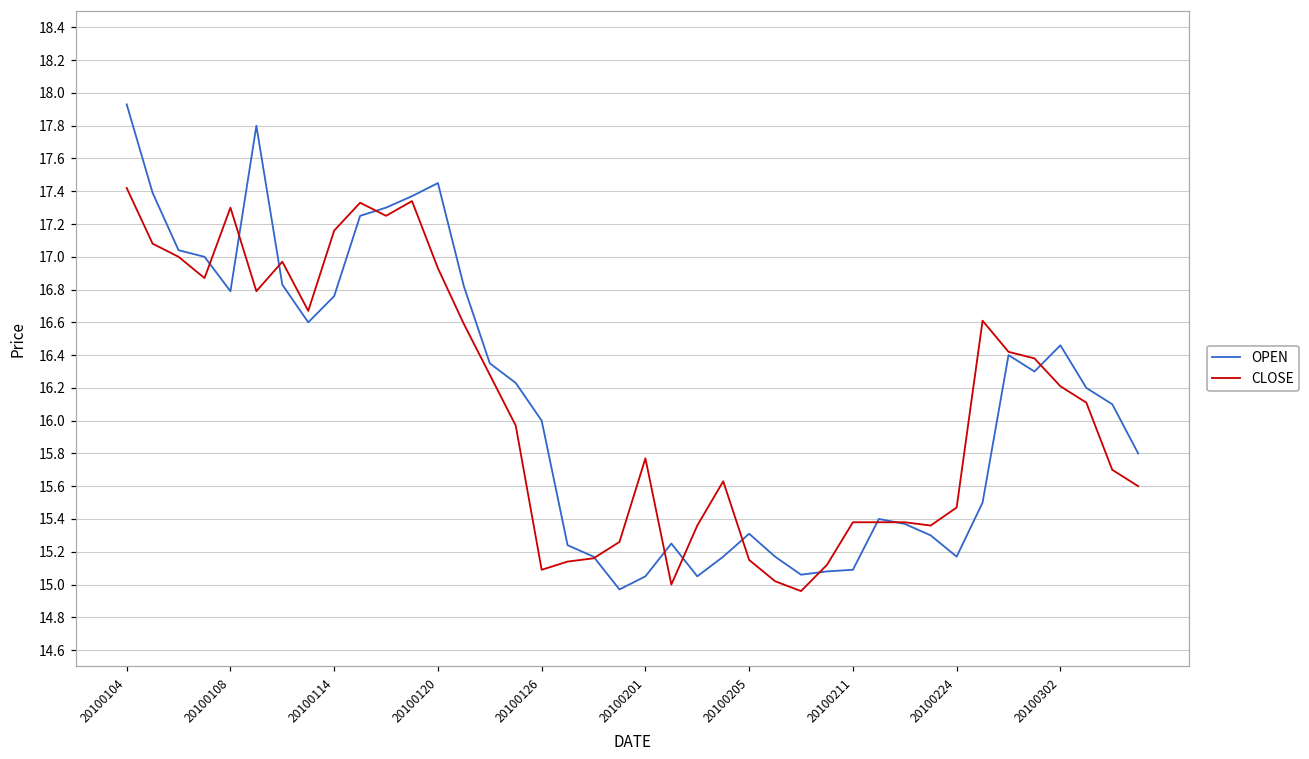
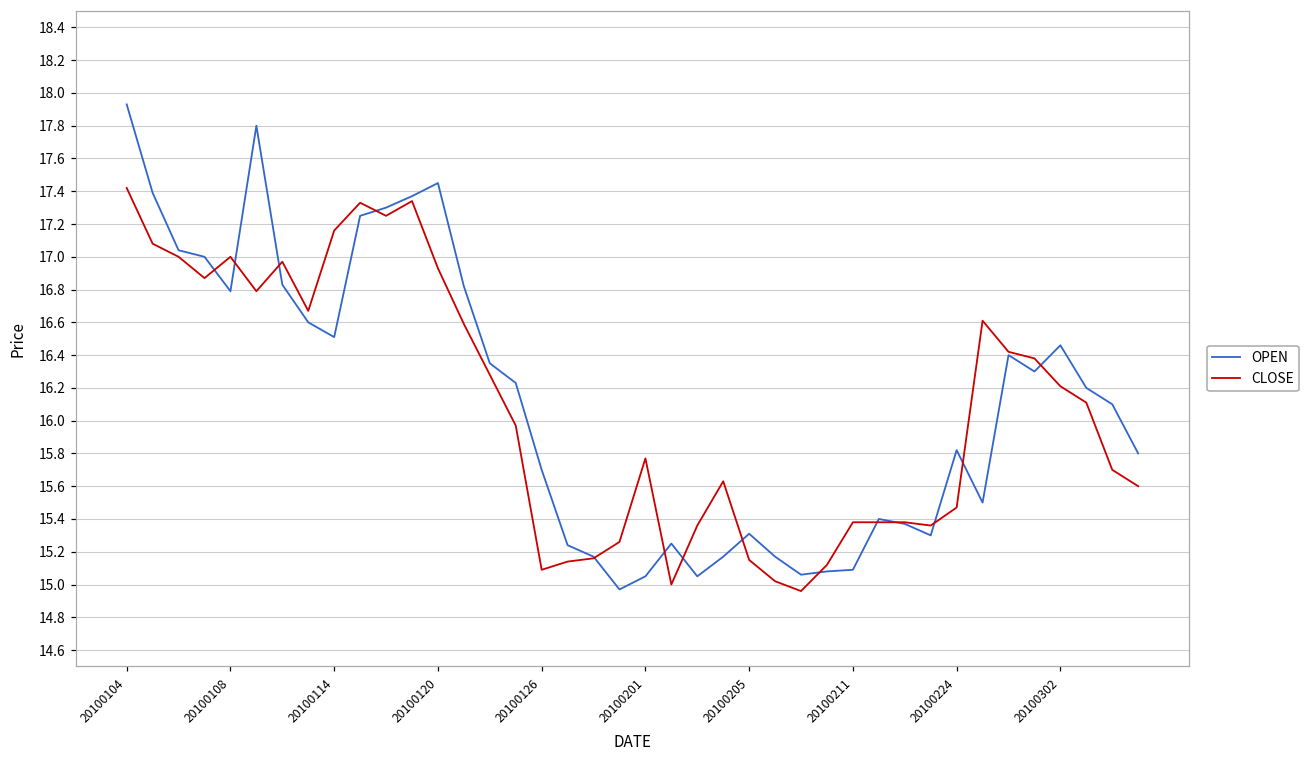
CLOSE, 20100108: 17.3 -> 17.0
OPEN, 20100114: 16.76 -> 16.51
OPEN, 20100126: 16.0 -> 15.7
OPEN, 20100224: 15.17 -> 15.82
